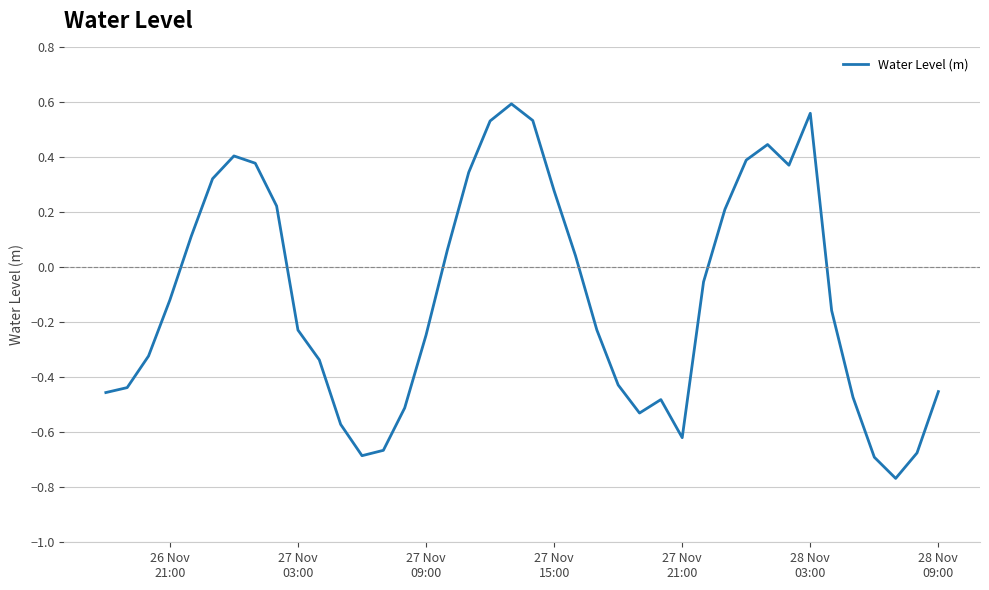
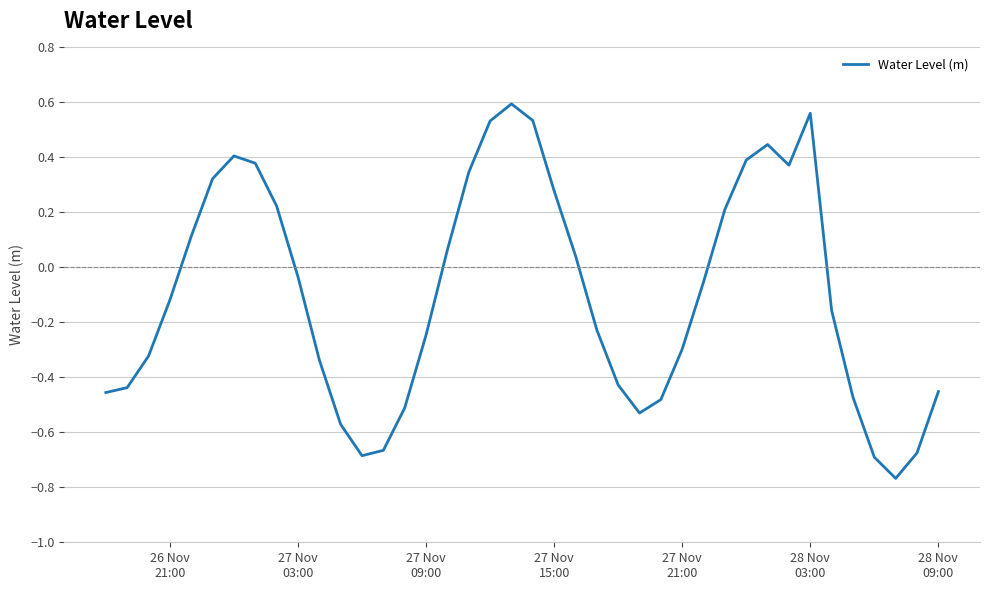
27 Nov 03:00: -0.23 -> -0.03
27 Nov 21:00: -0.62 -> -0.30
